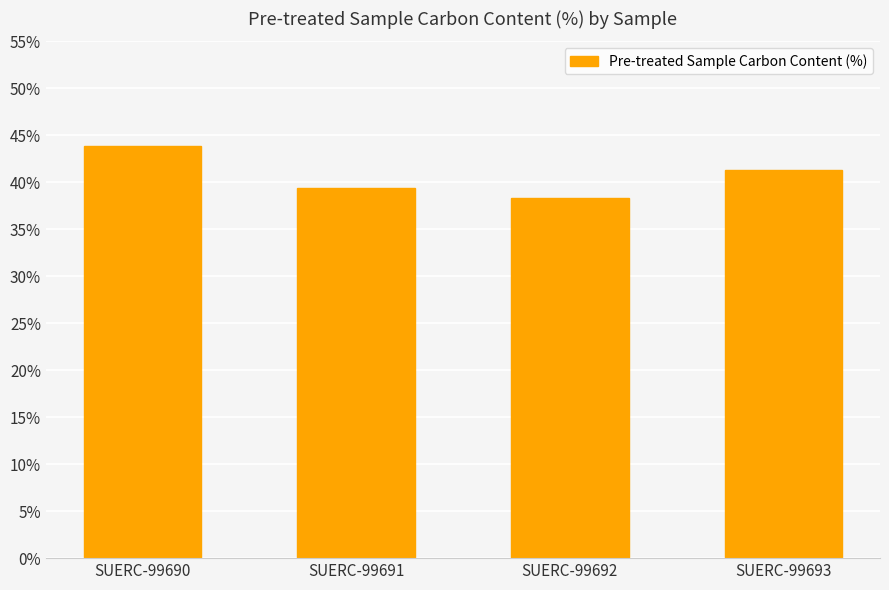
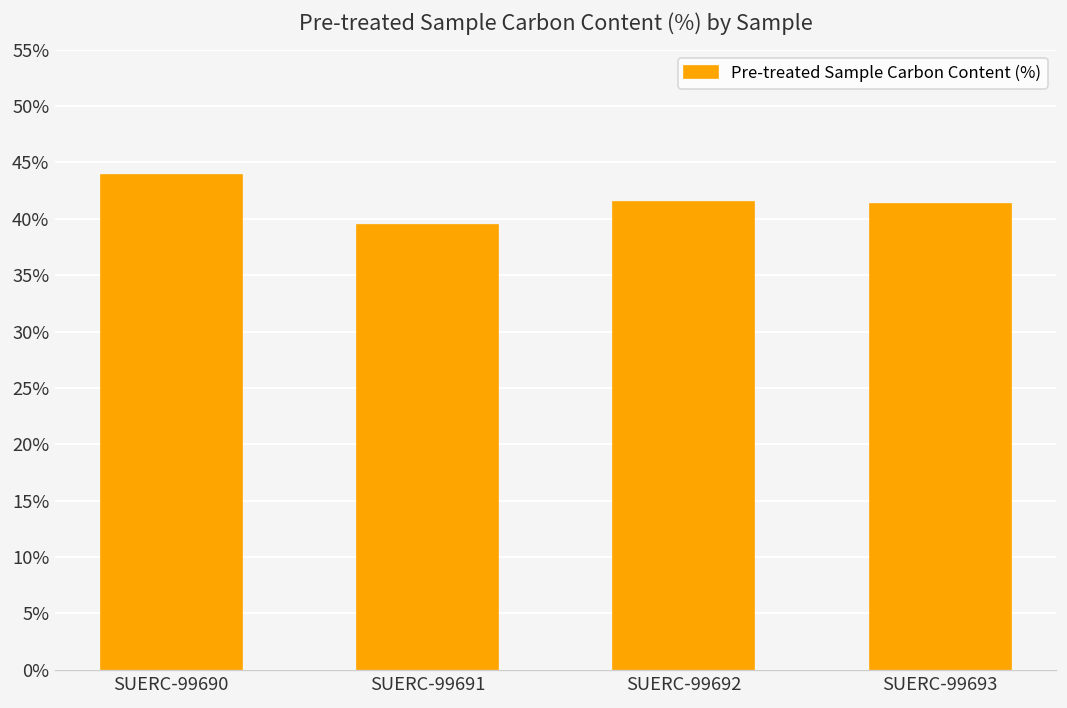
SUERC-99692: 38% -> 42%
